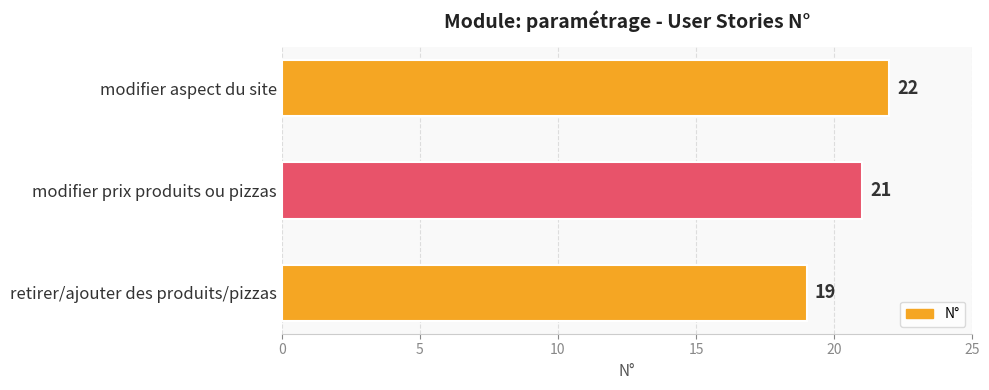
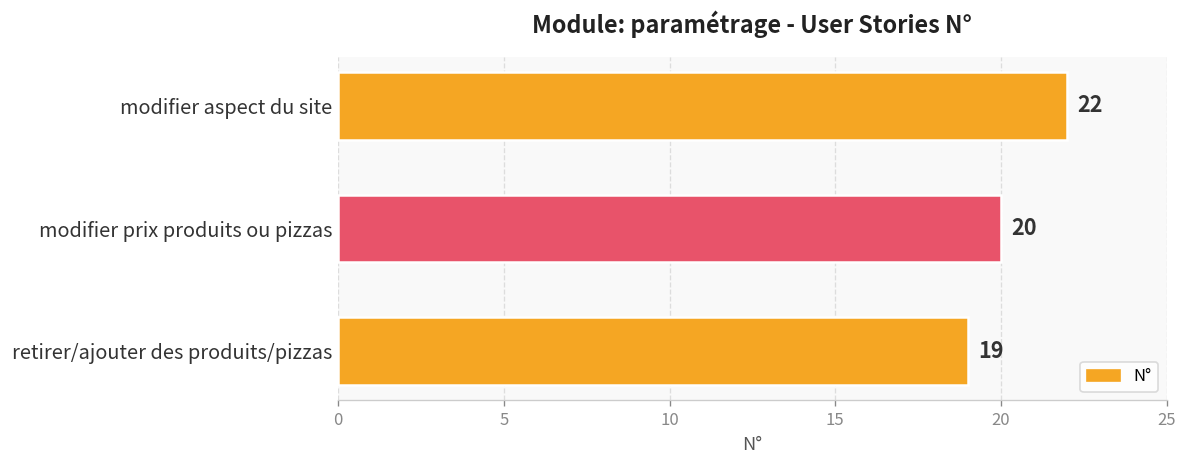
modifier prix produits ou pizzas: 21 -> 20
